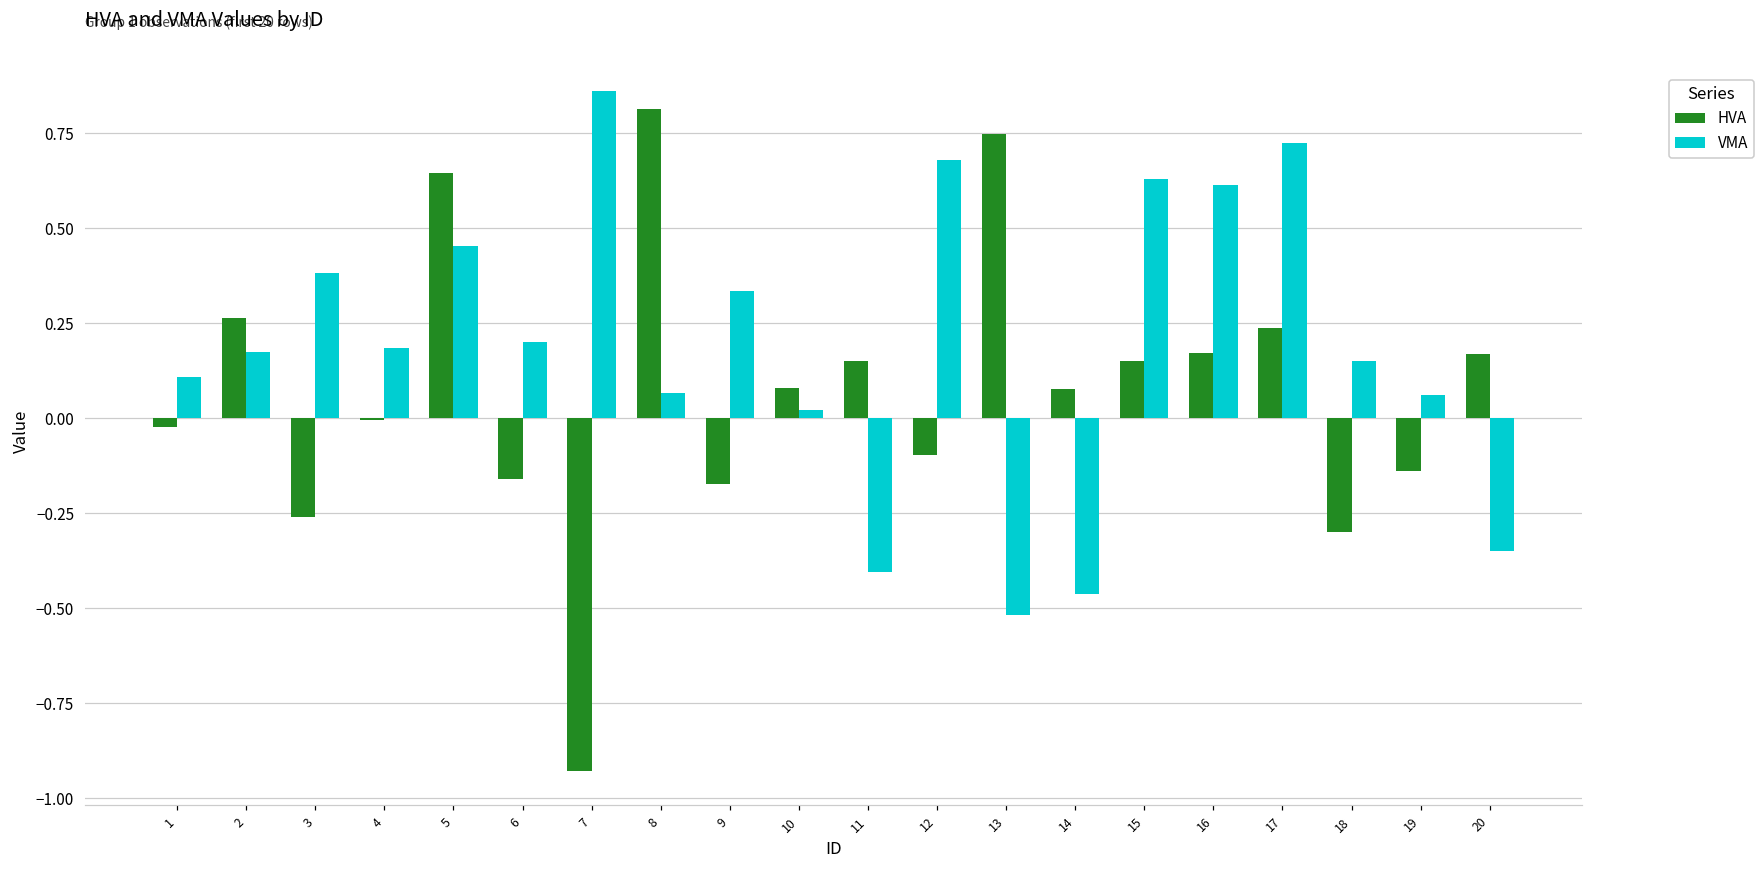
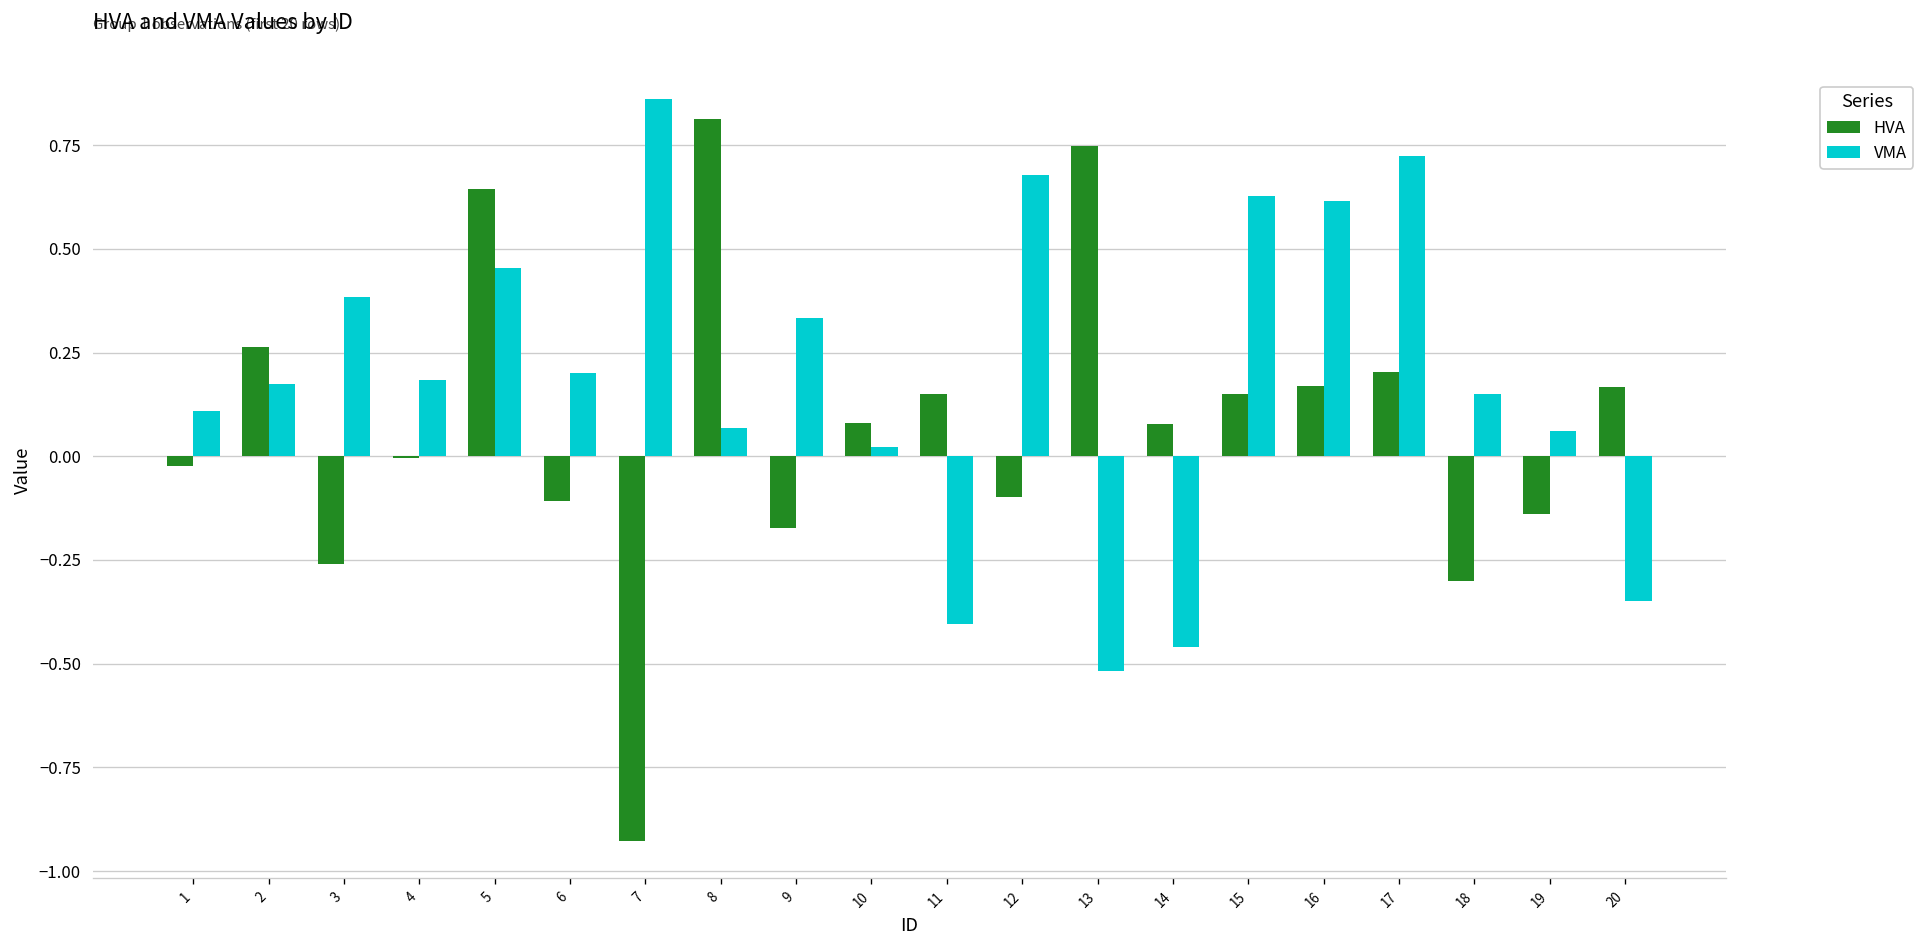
HVA, 6: -0.16 -> -0.11
HVA, 17: 0.24 -> 0.20
